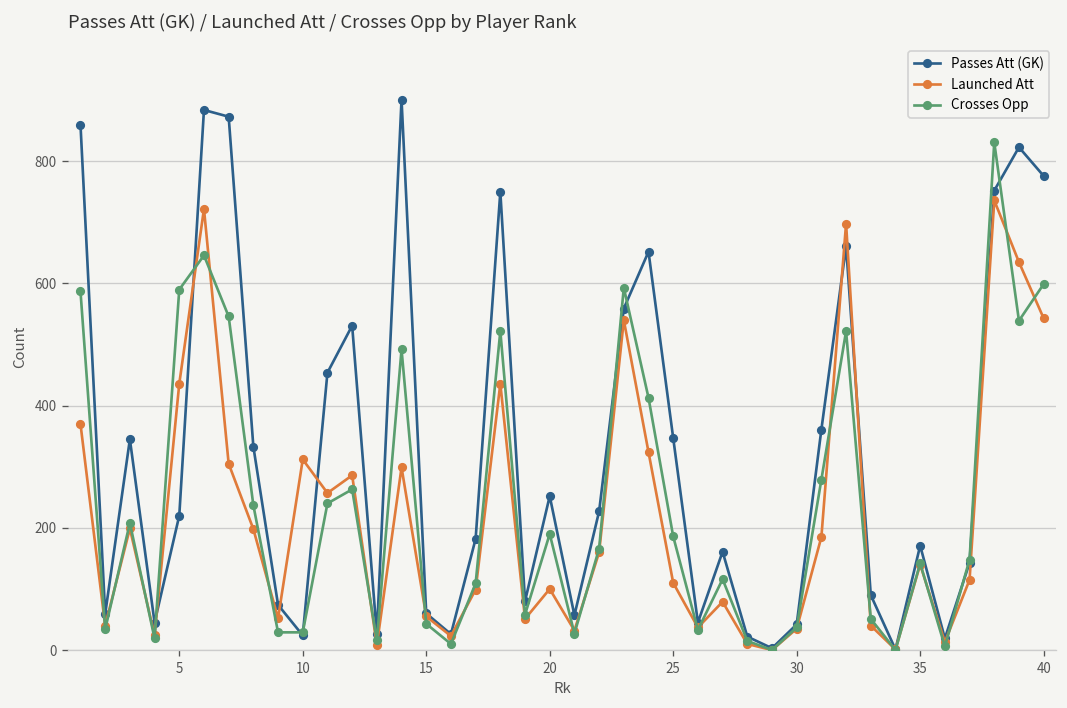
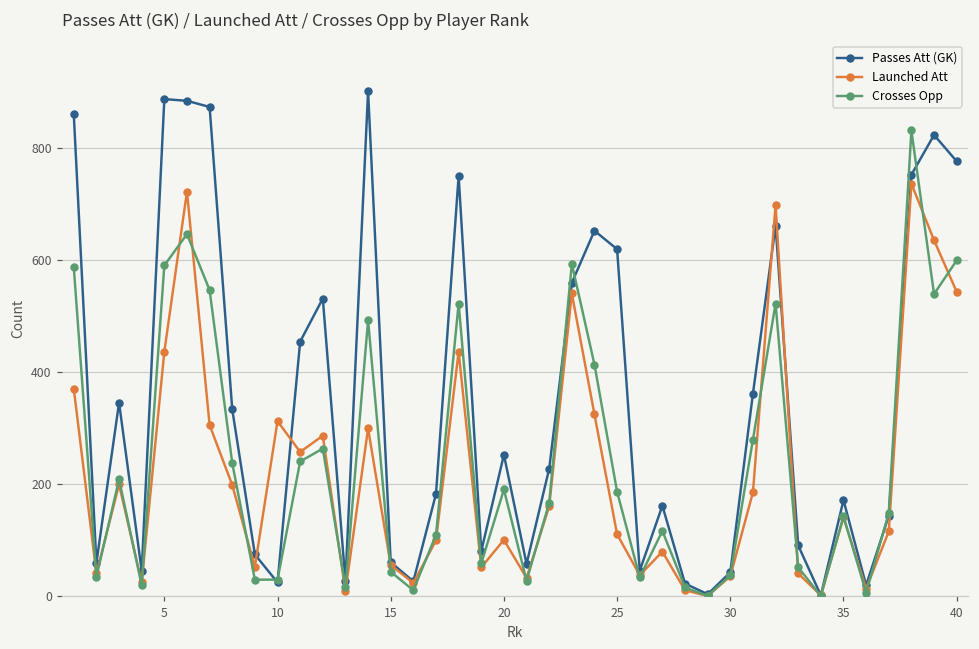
Passes Att (GK), 5: 220 -> 890
Passes Att (GK), 25: 350 -> 620
